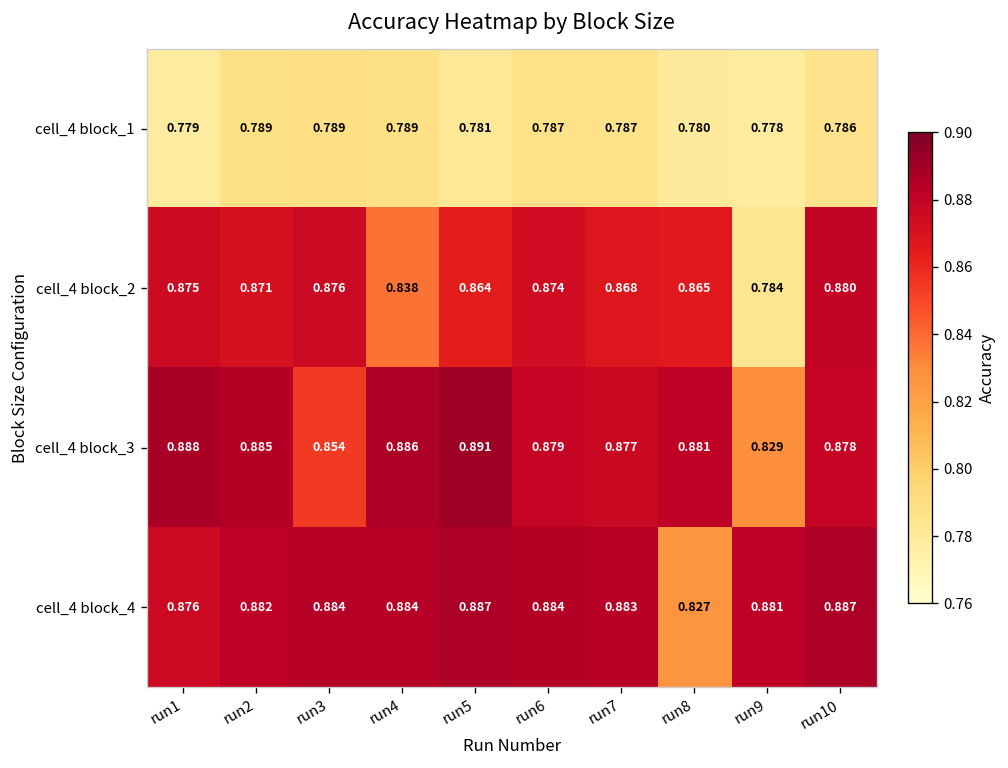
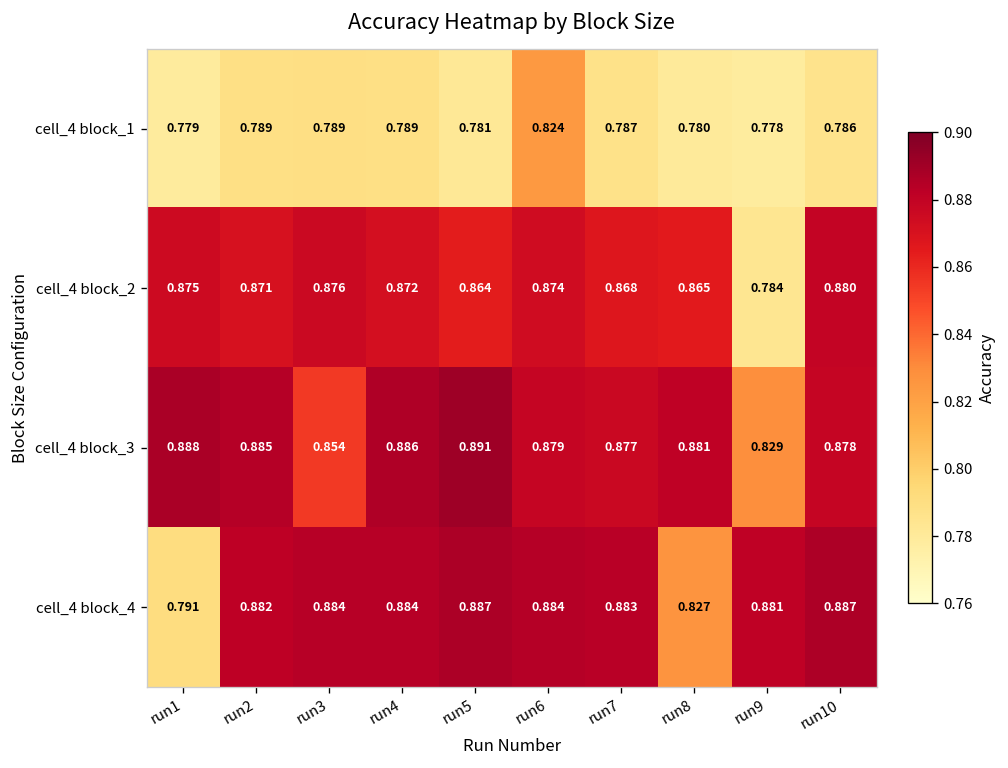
cell_4 block_1, run6: 0.787 -> 0.824
cell_4 block_2, run4: 0.838 -> 0.872
cell_4 block_4, run1: 0.876 -> 0.791
